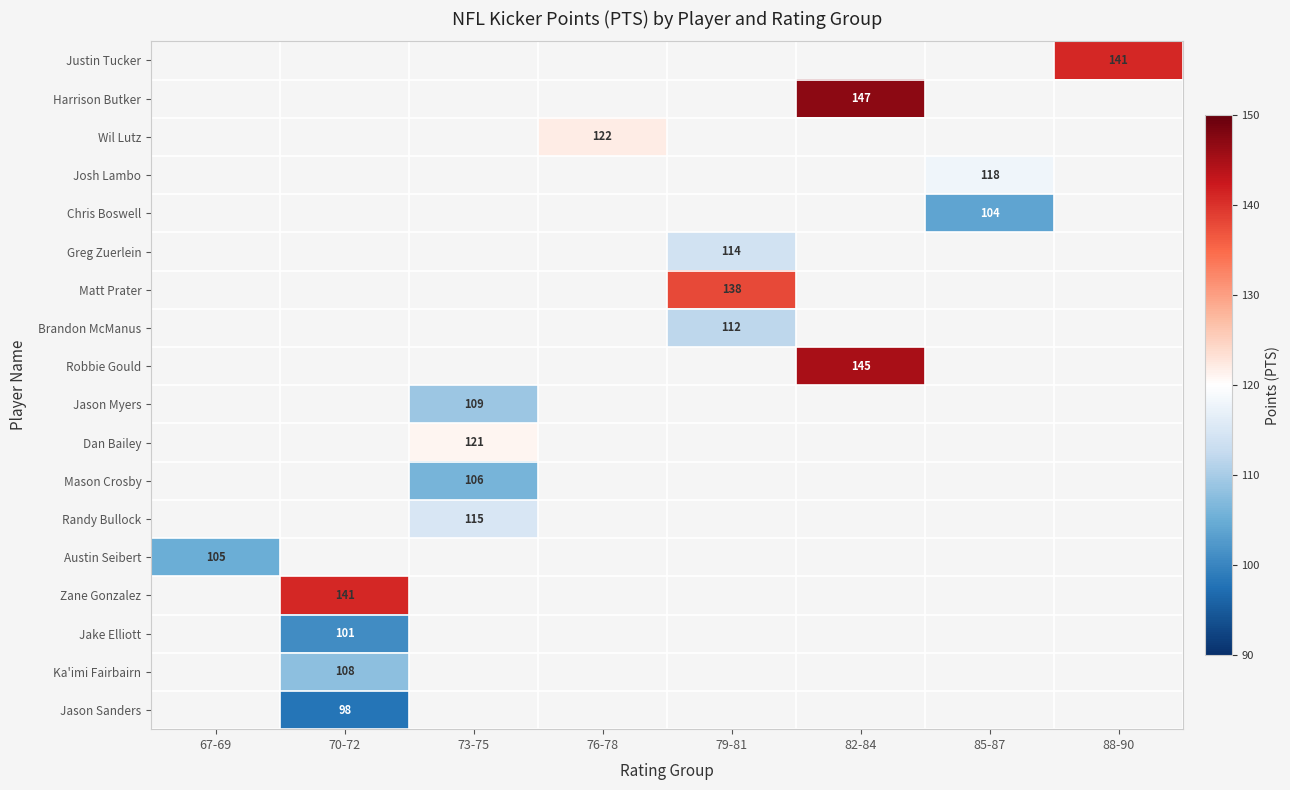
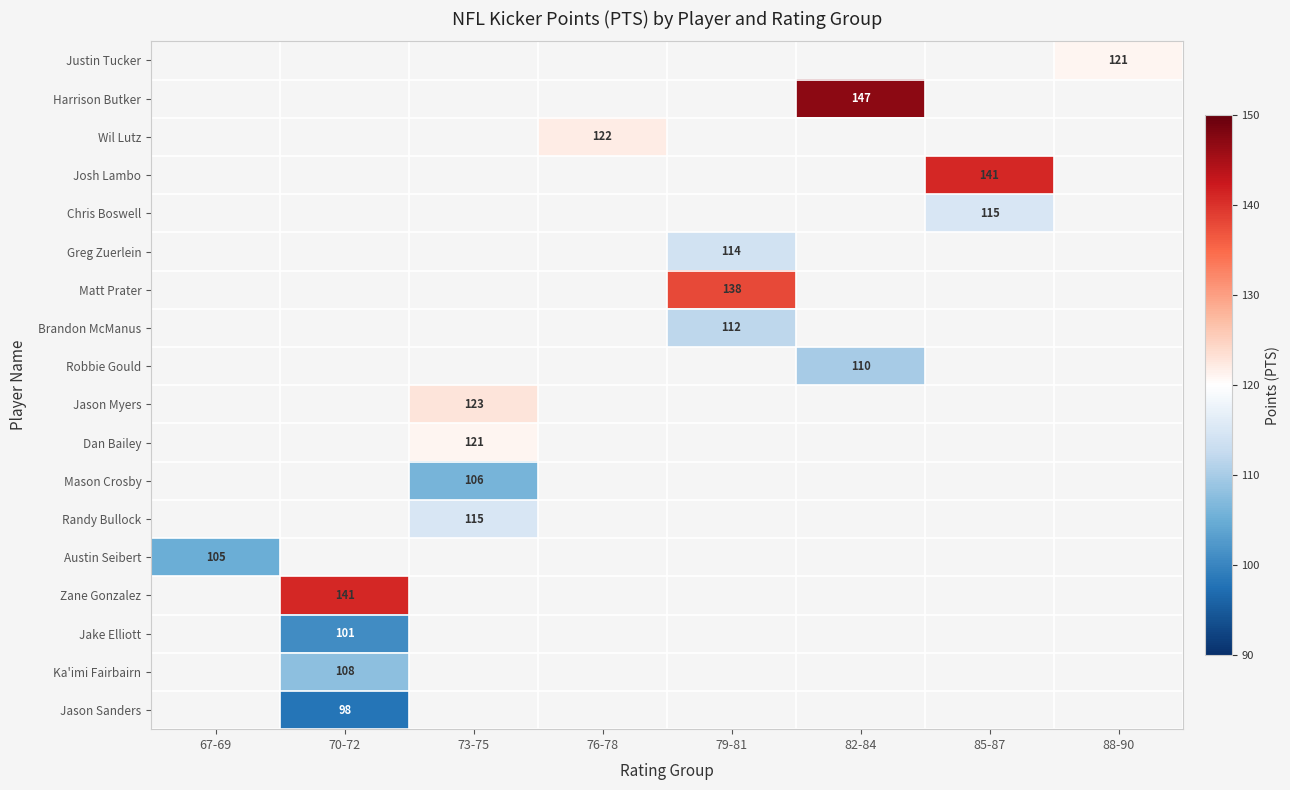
Justin Tucker, 88-90: 141 -> 121
Josh Lambo, 85-87: 118 -> 141
Chris Boswell, 85-87: 104 -> 115
Robbie Gould, 82-84: 145 -> 110
Jason Myers, 73-75: 109 -> 123
